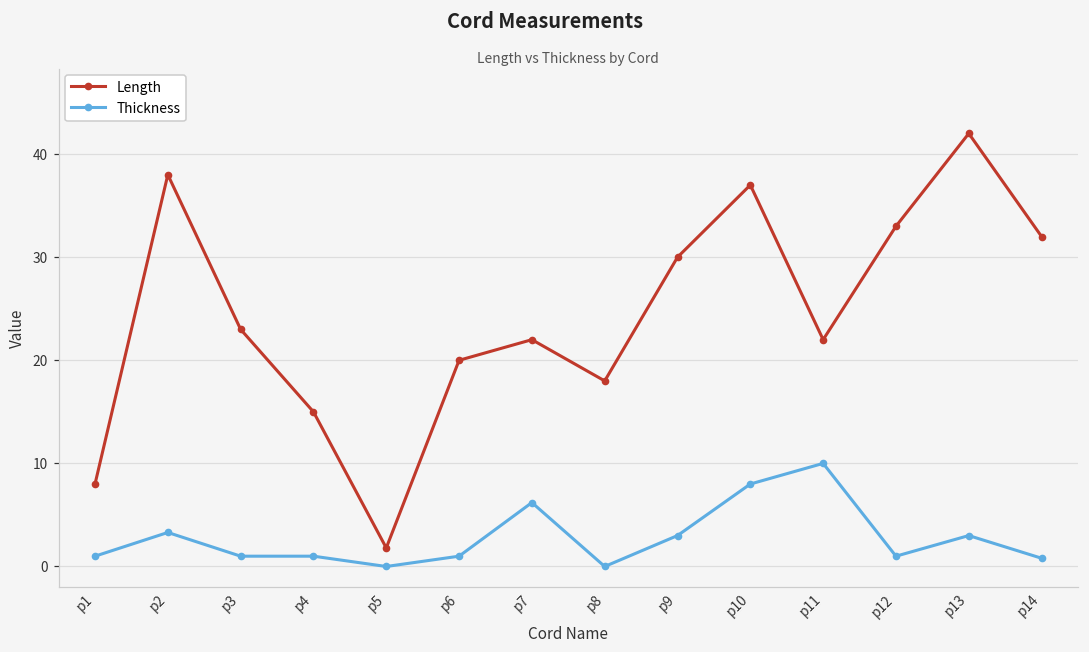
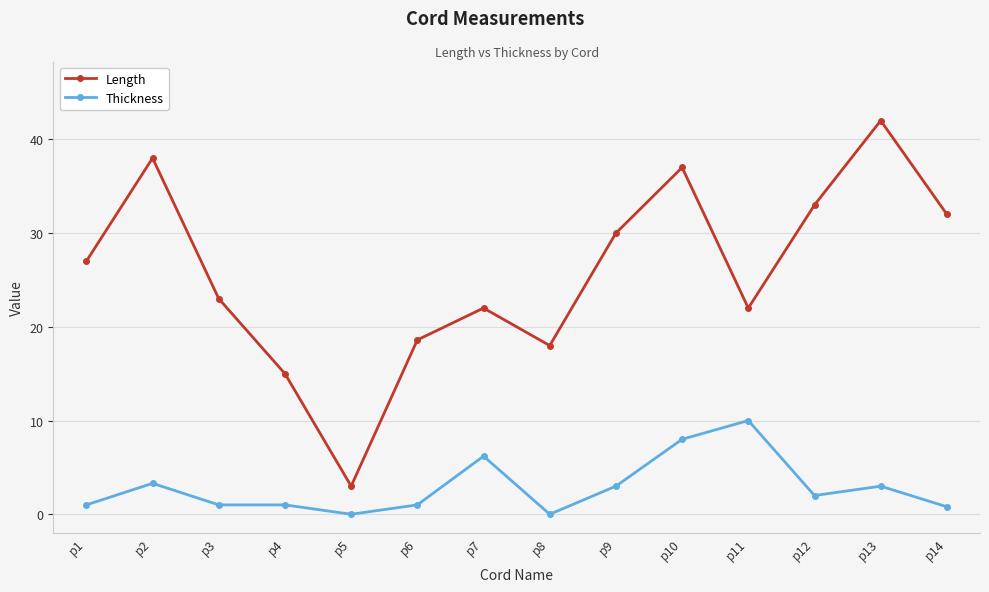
Length, p1: 8 -> 27
Length, p5: 2 -> 3
Length, p6: 20 -> 19
Thickness, p12: 1 -> 2
